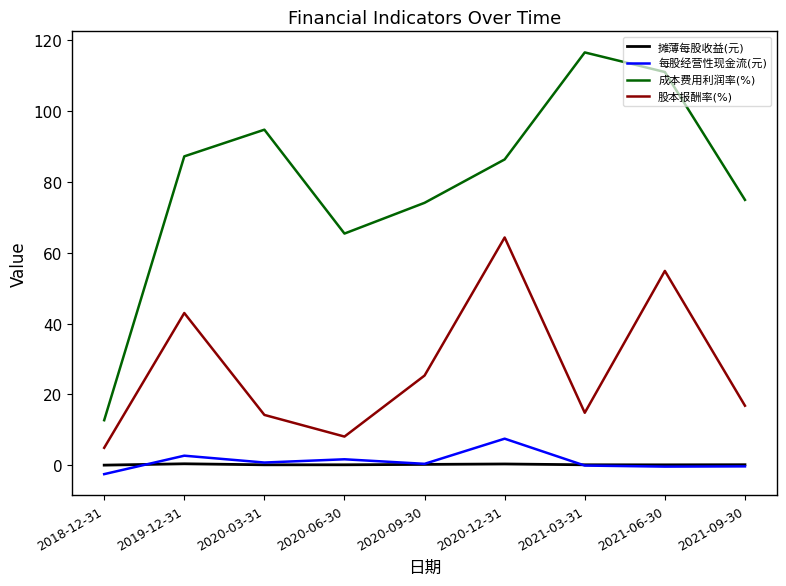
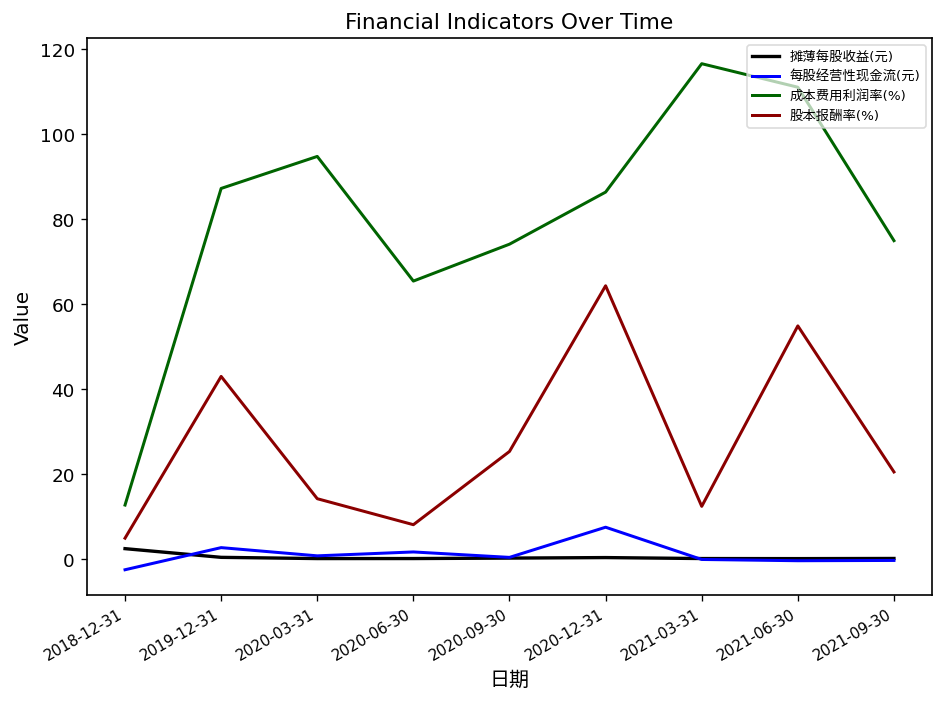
摊薄每股收益(元), 2018-12-31: 0 -> 2
股本报酬率(%), 2021-03-31: 15 -> 12
股本报酬率(%), 2021-09-30: 17 -> 21
